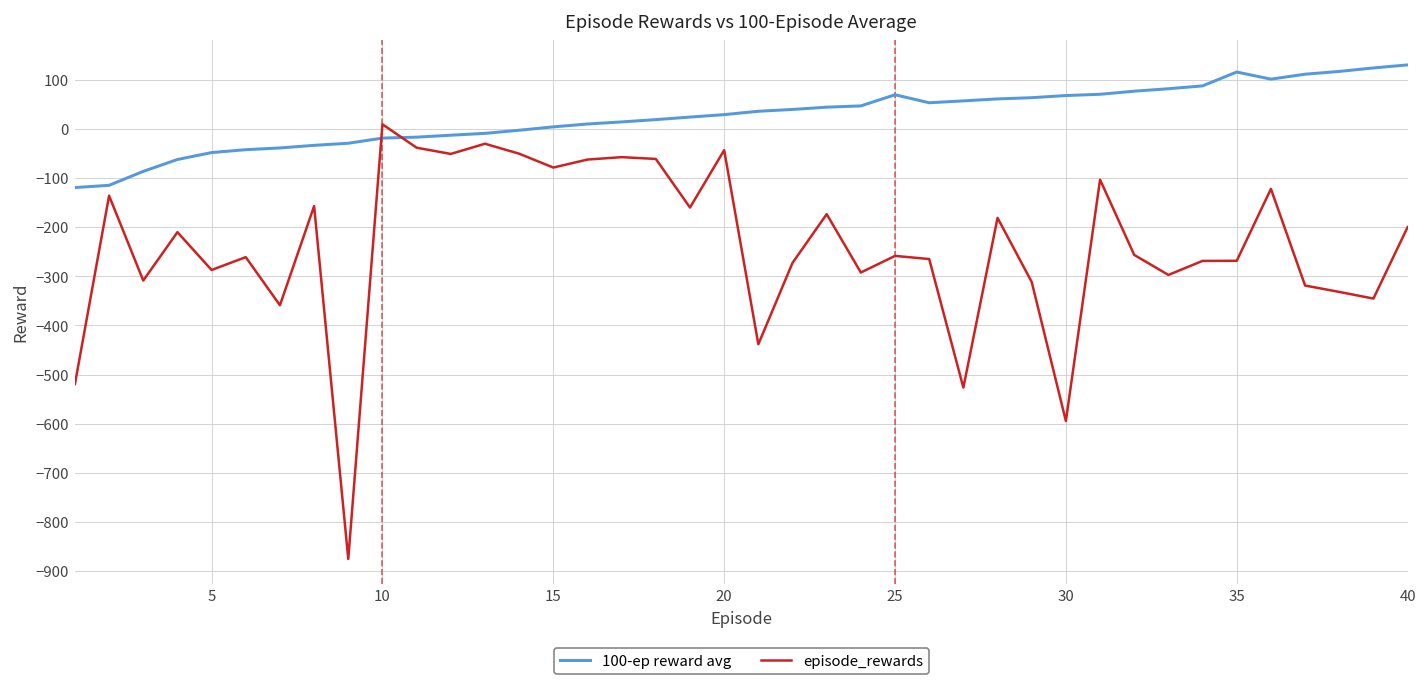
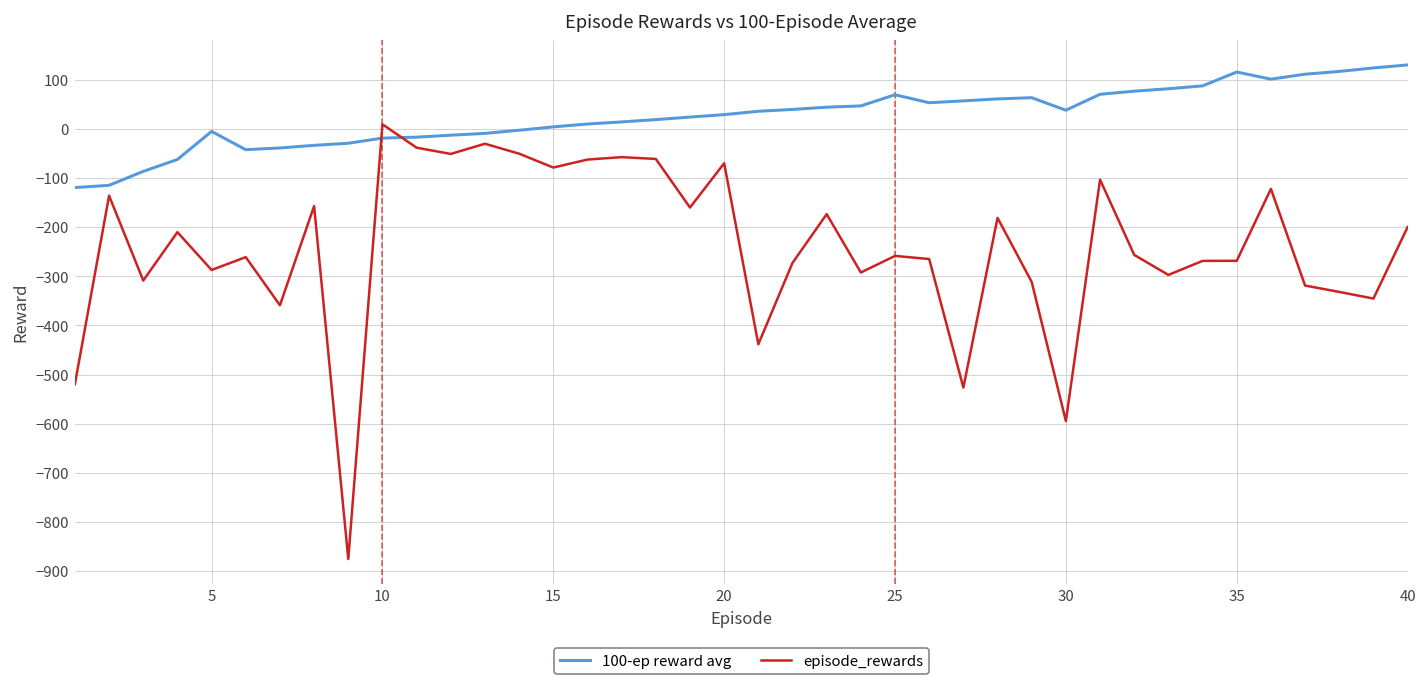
100-ep reward avg, 5: -50 -> -10
episode_rewards, 20: -40 -> -70
100-ep reward avg, 30: 70 -> 40
